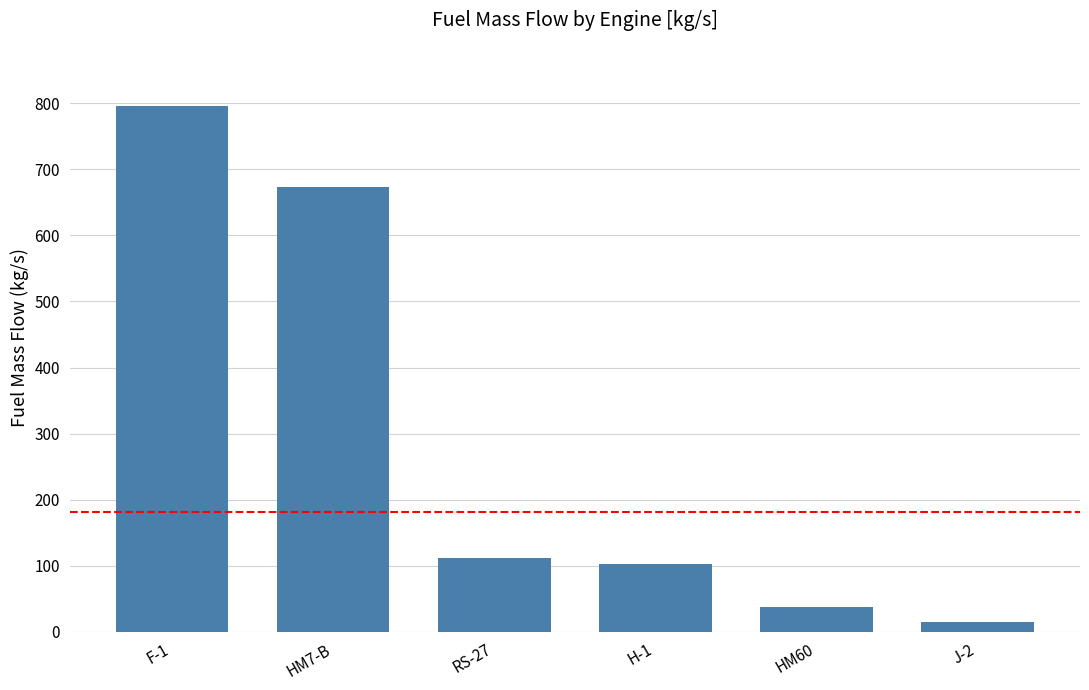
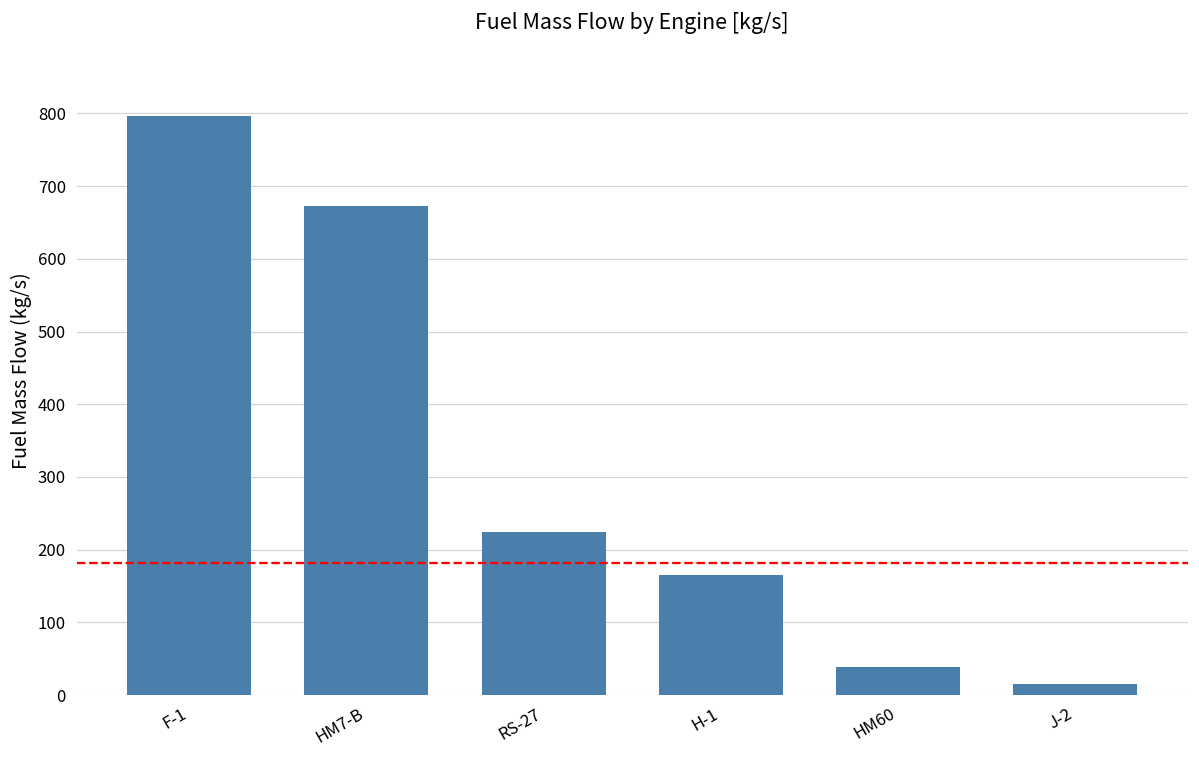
RS-27: 110 -> 220
H-1: 100 -> 170
